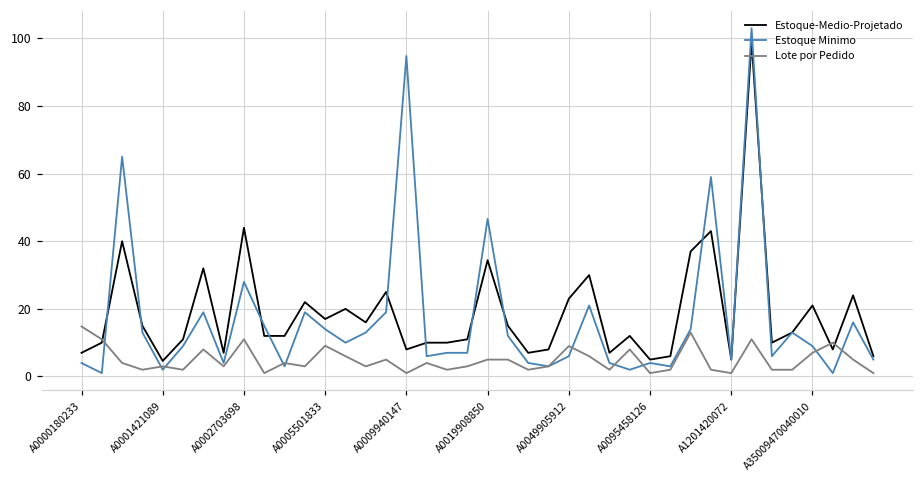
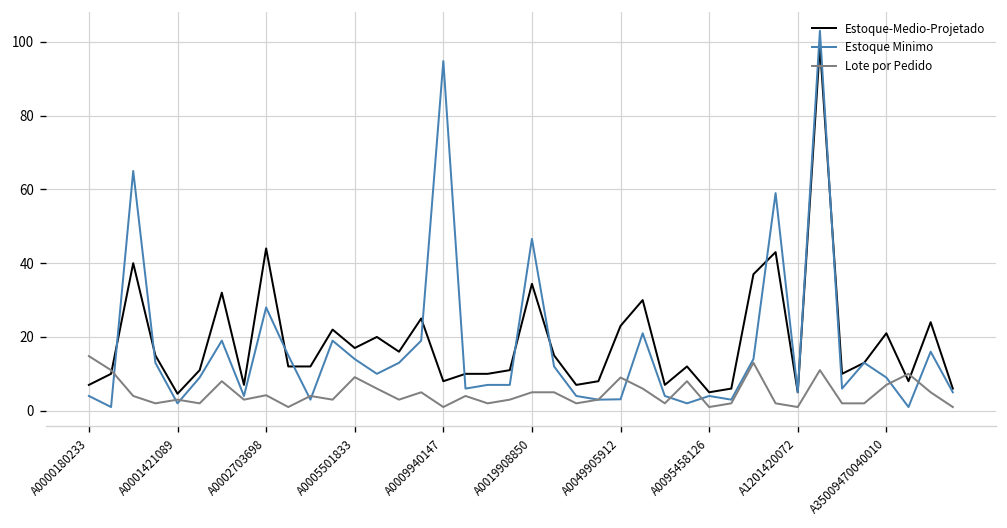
Lote por Pedido, A0002703698: 11 -> 4
Estoque Minimo, A0049905912: 6 -> 3
